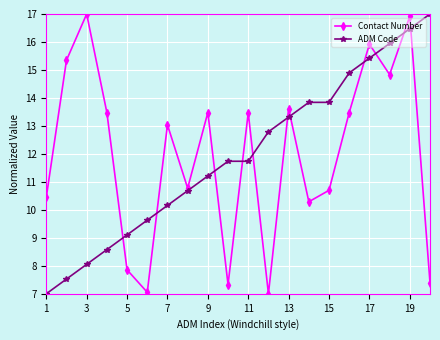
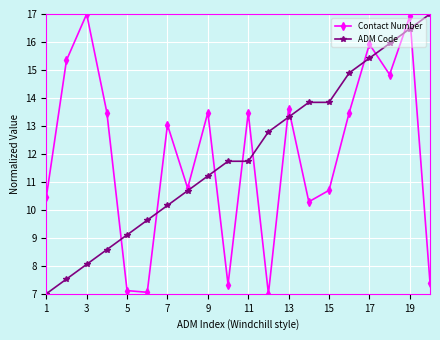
Contact Number, 5: 7.9 -> 7.1
